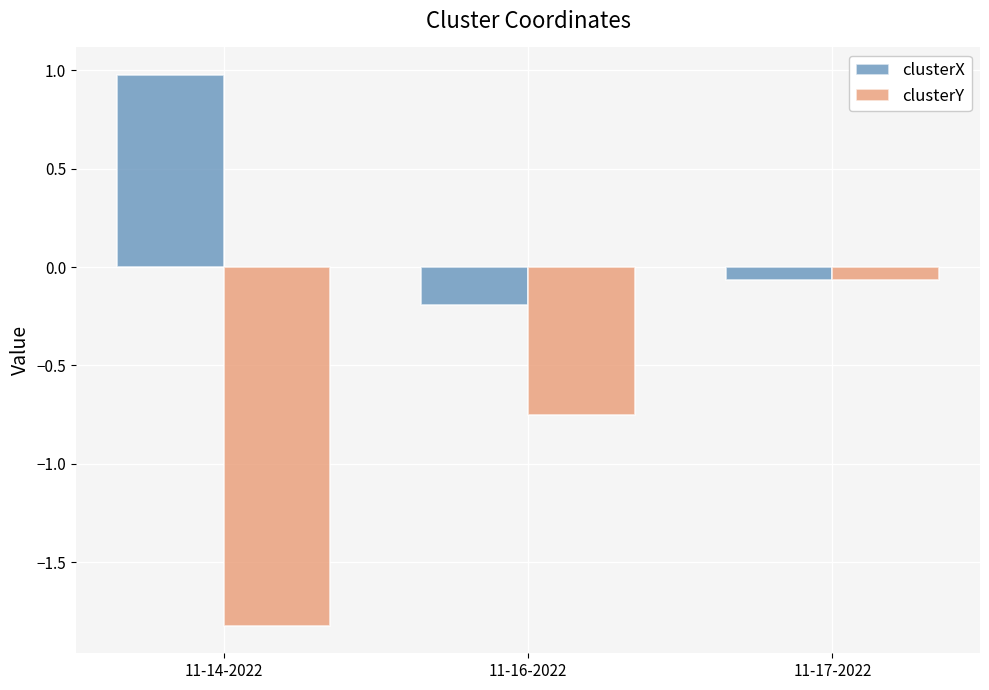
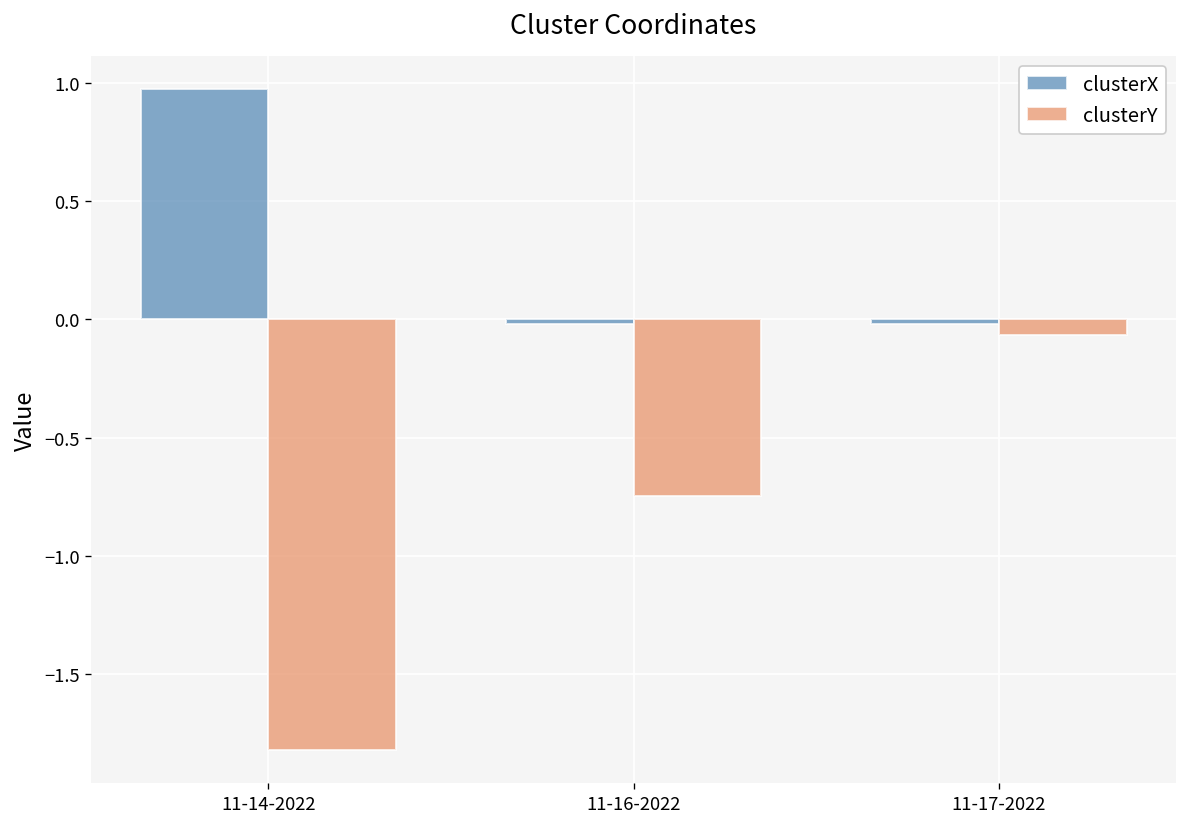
clusterX, 11-16-2022: -0.19 -> -0.02
clusterX, 11-17-2022: -0.07 -> -0.02
